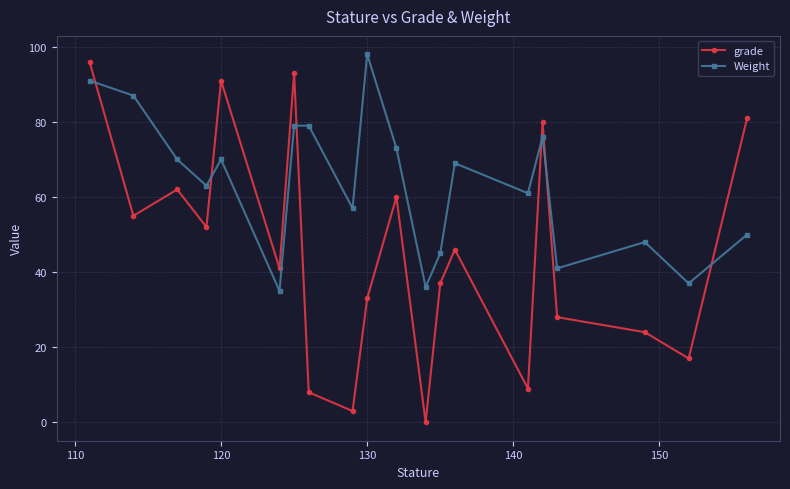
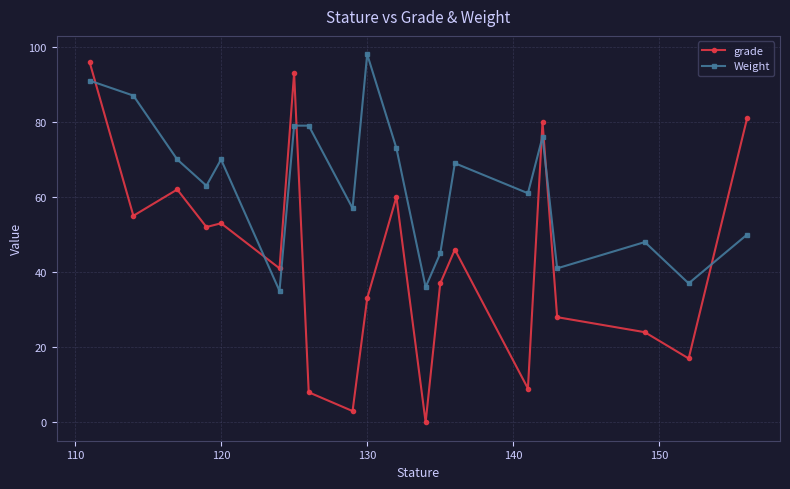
grade, 120: 91 -> 53
